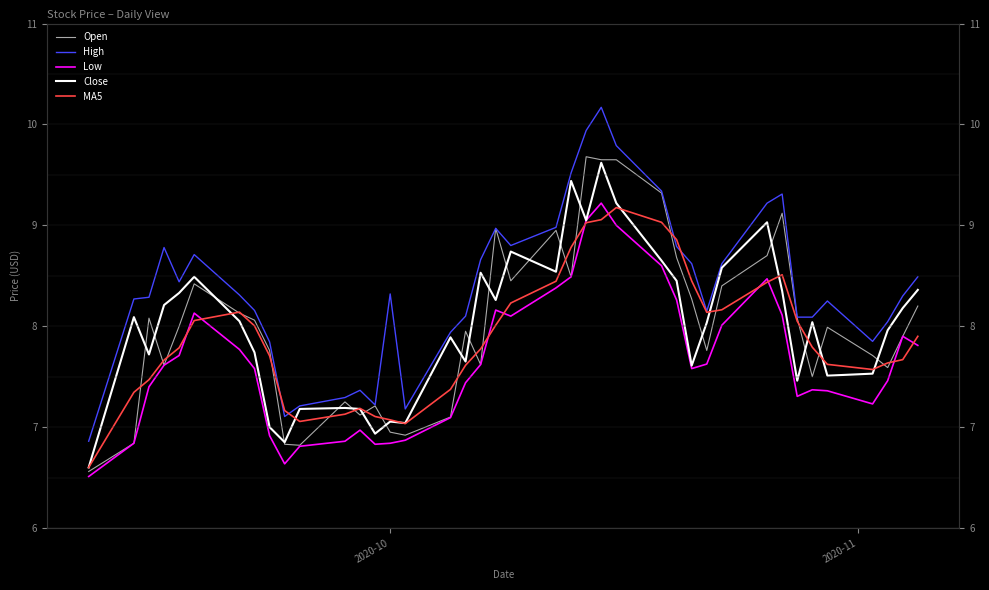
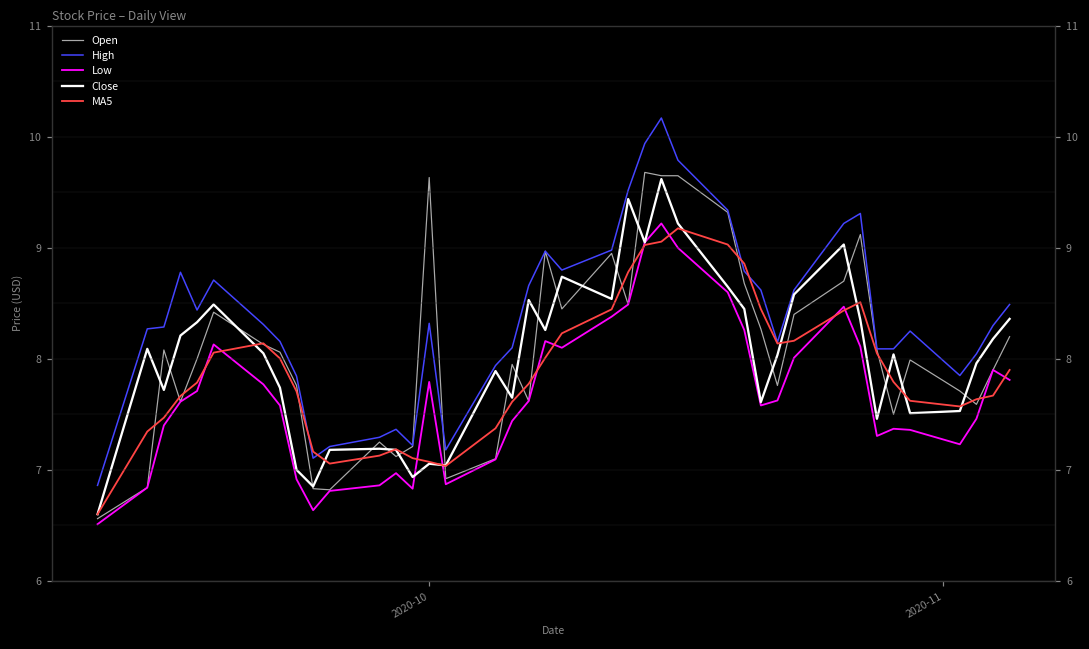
Open, 2020-10: 6.95 -> 9.63
Low, 2020-10: 6.84 -> 7.79
